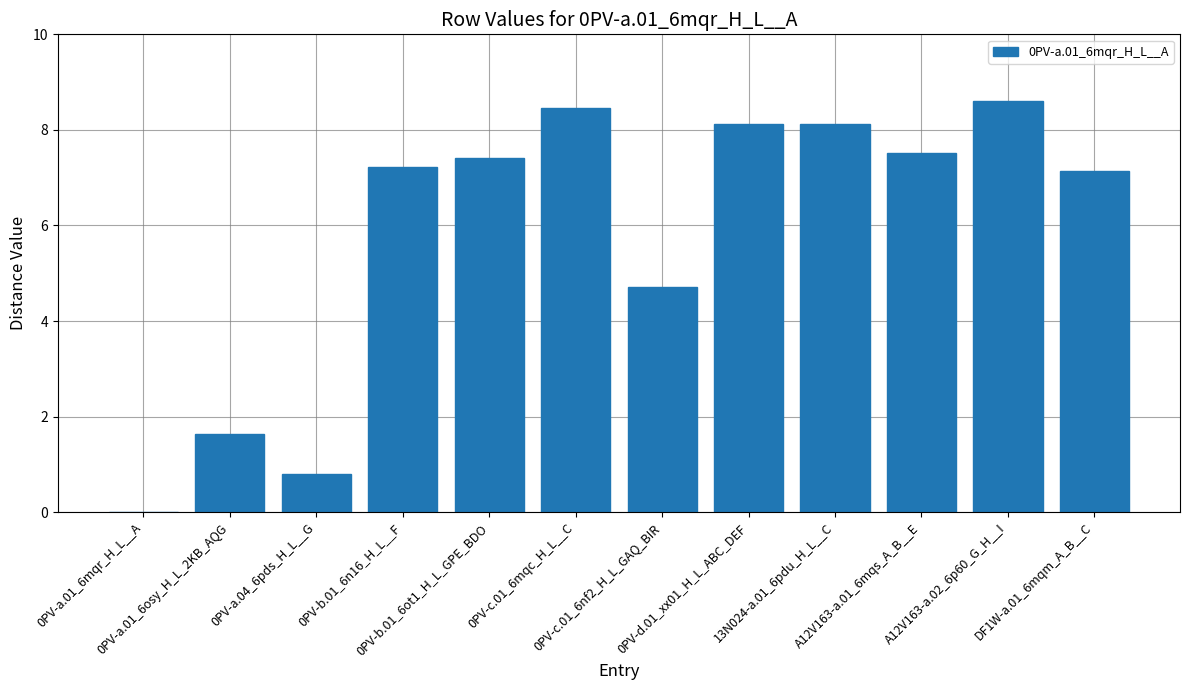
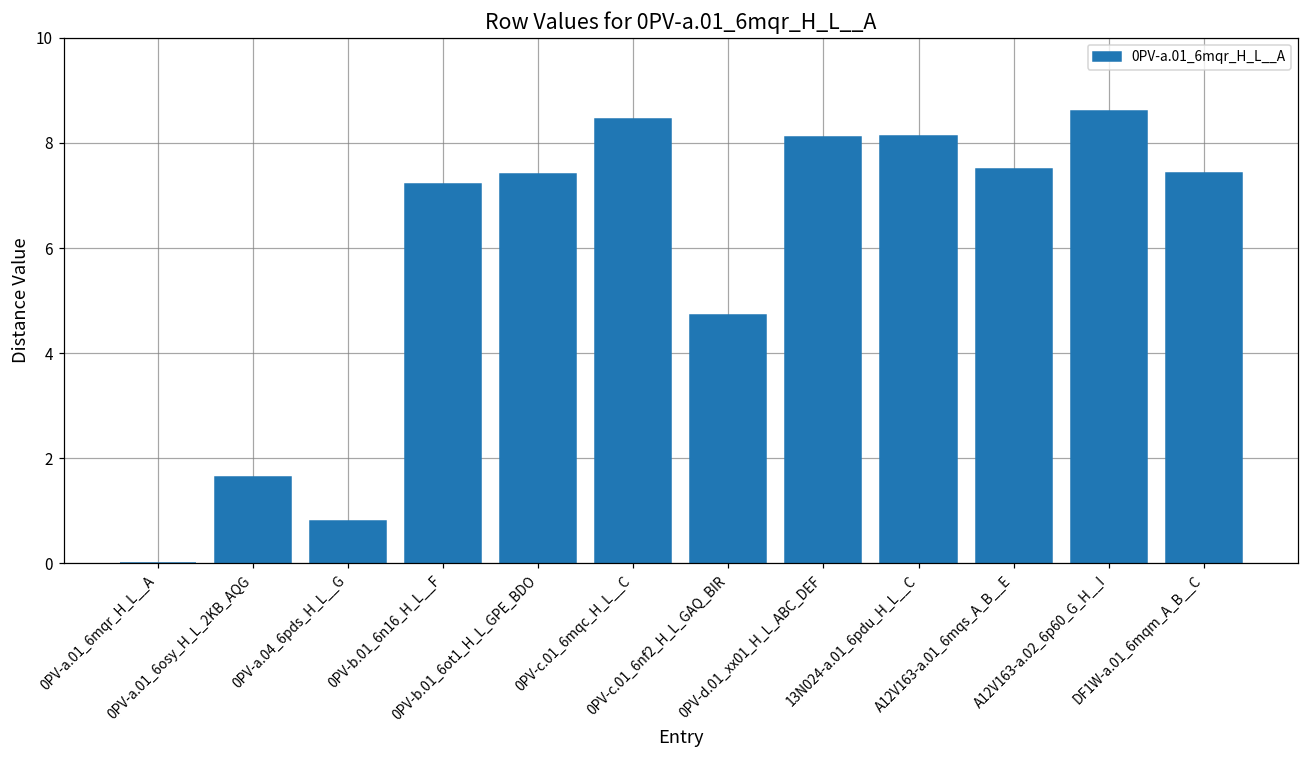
DF1W-a.01_6mqm_A_B__C: 7.1 -> 7.4
